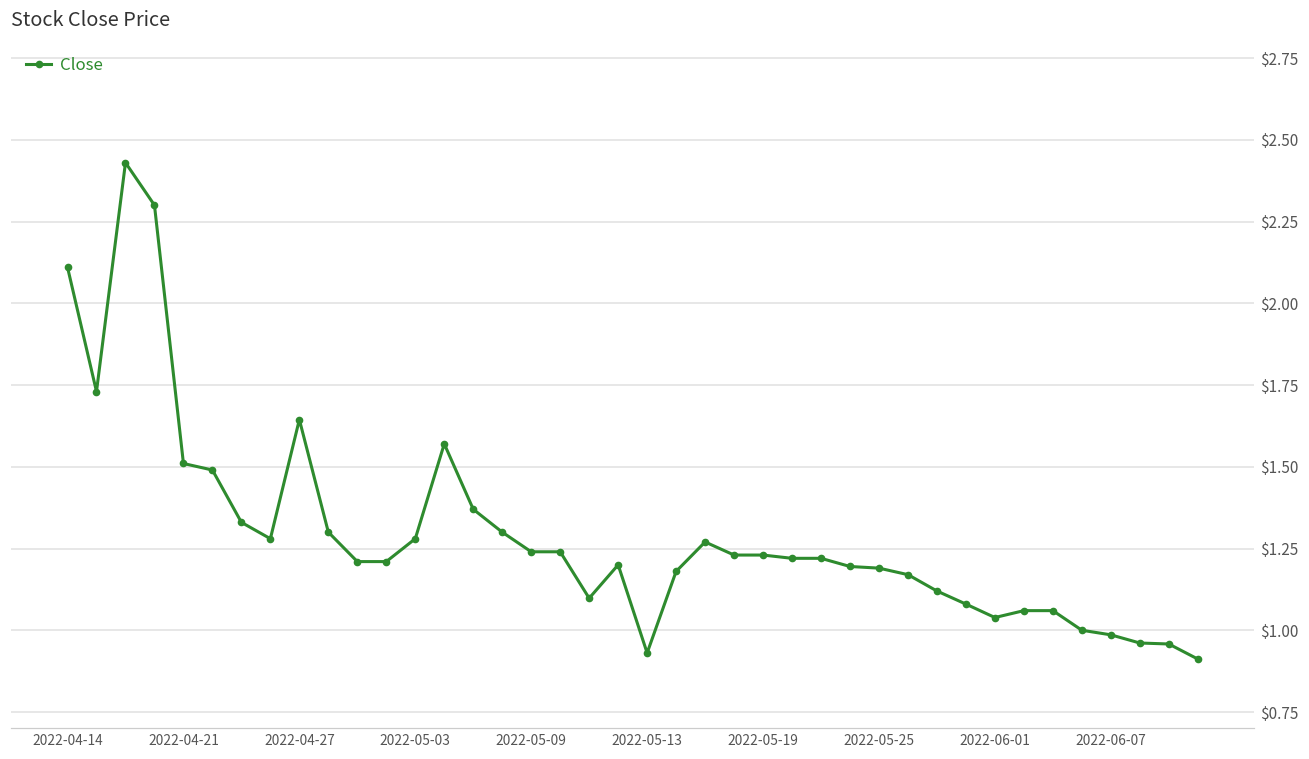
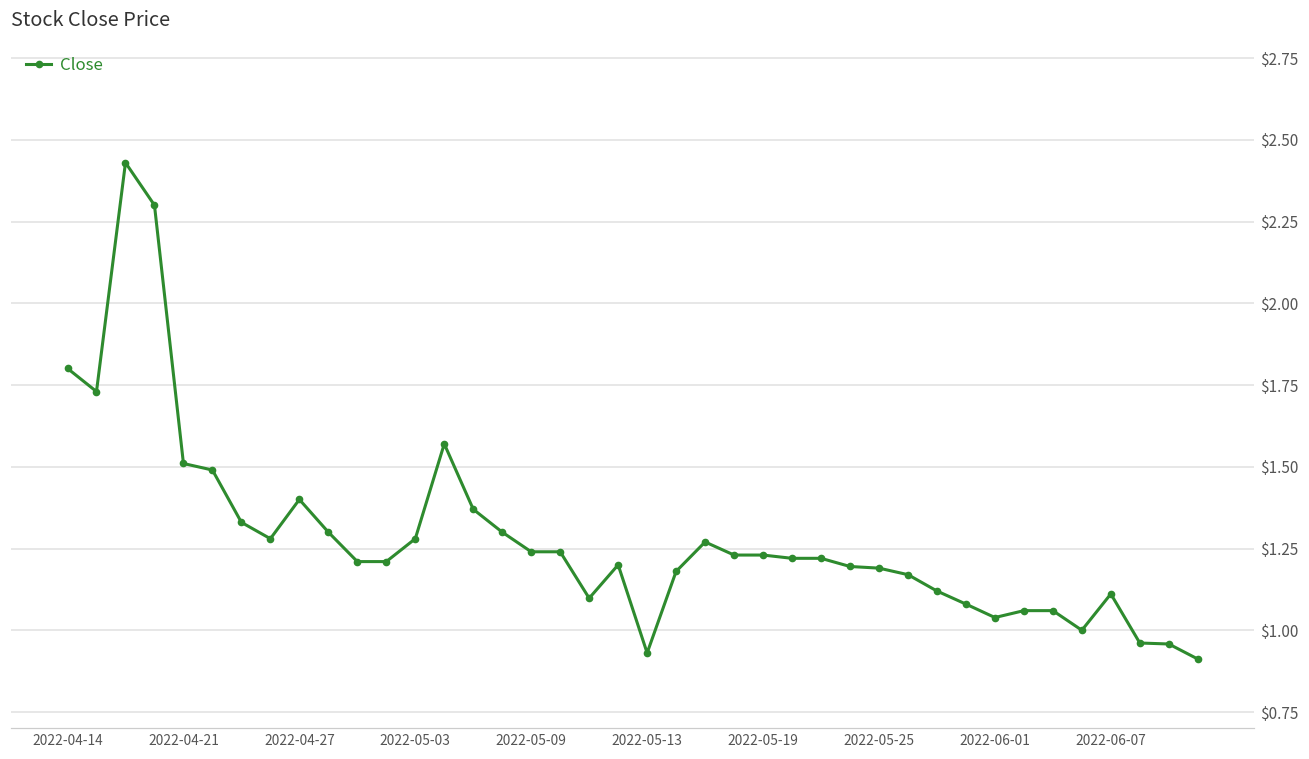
2022-04-14: $2.11 -> $1.80
2022-04-27: $1.64 -> $1.40
2022-06-07: $0.99 -> $1.11
